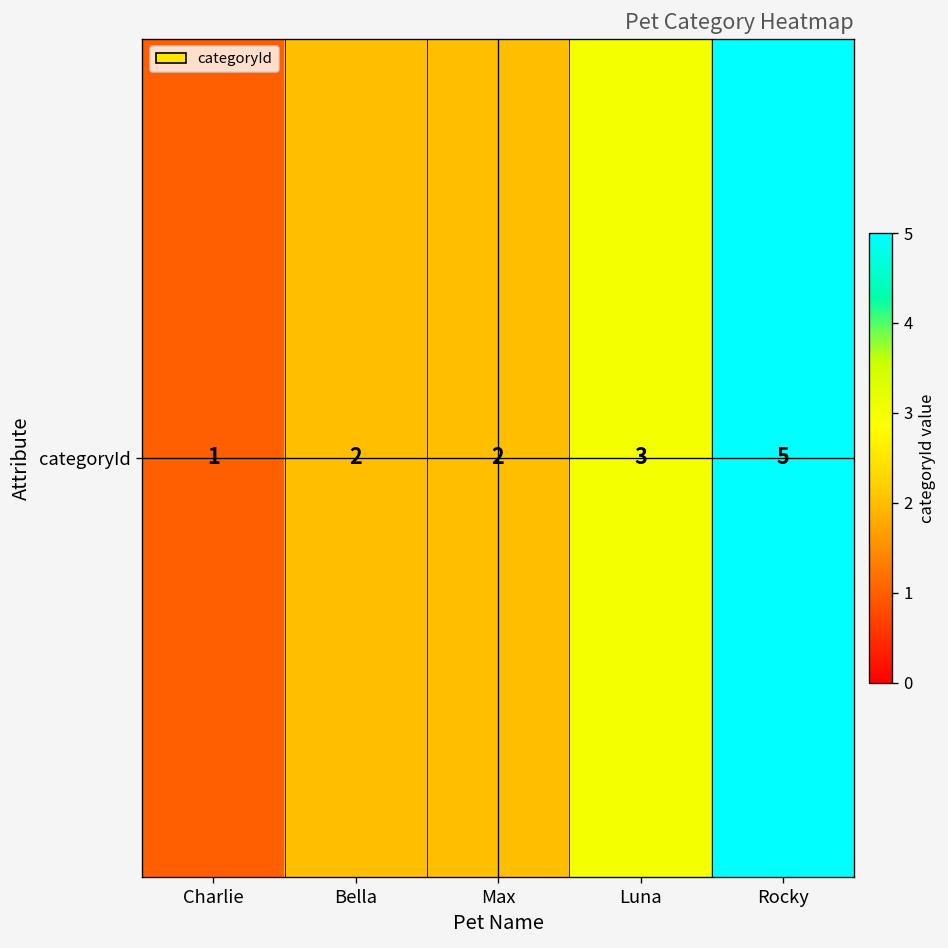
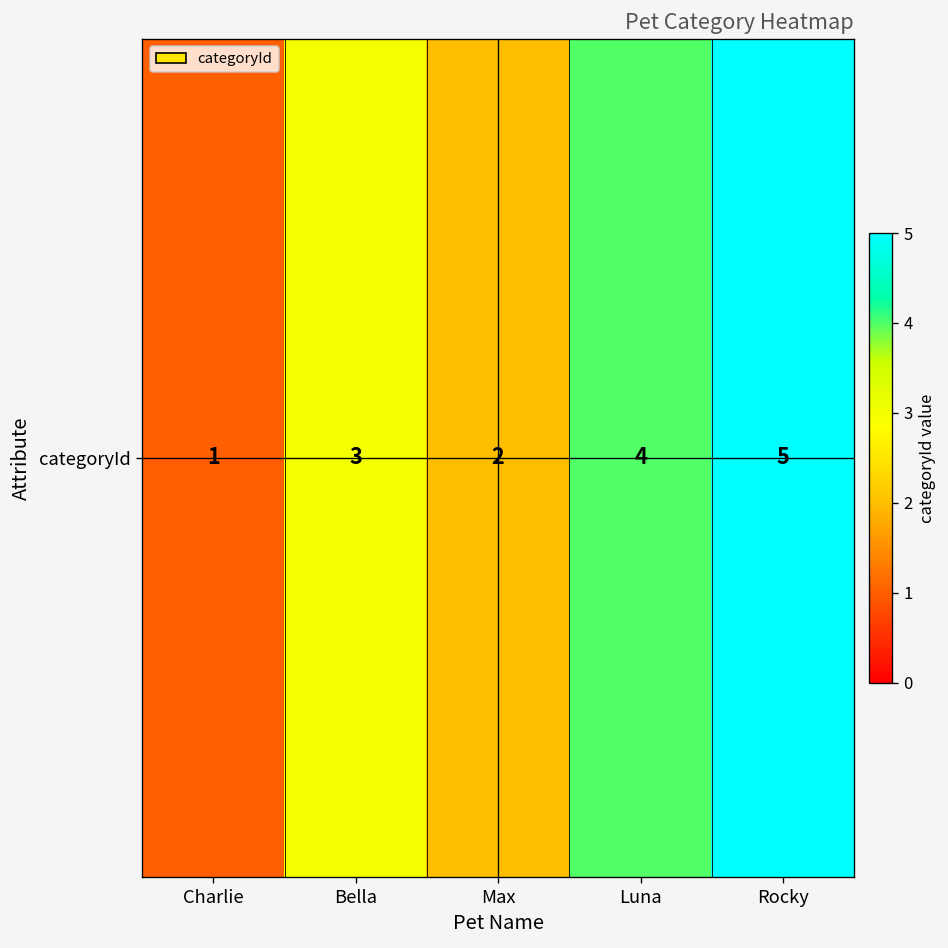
categoryId, Bella: 2 -> 3
categoryId, Luna: 3 -> 4
